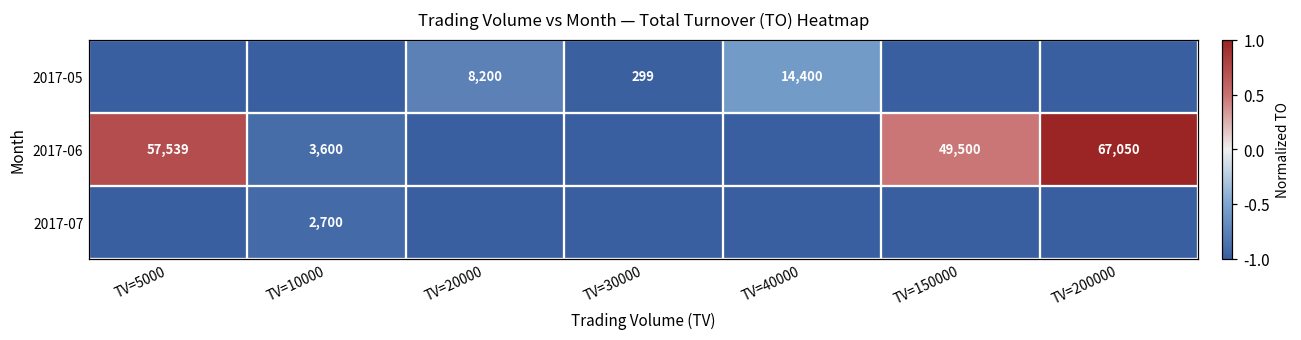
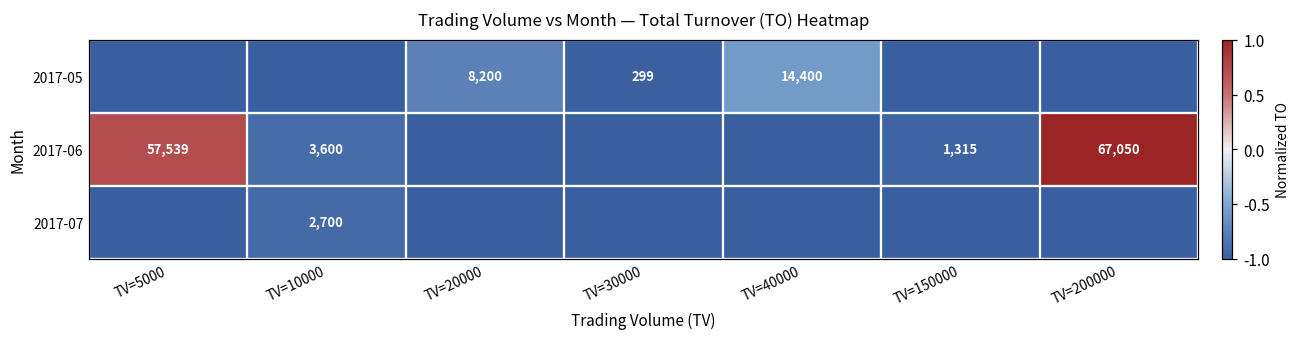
2017-06, TV=150000: 49,500 -> 1,315
